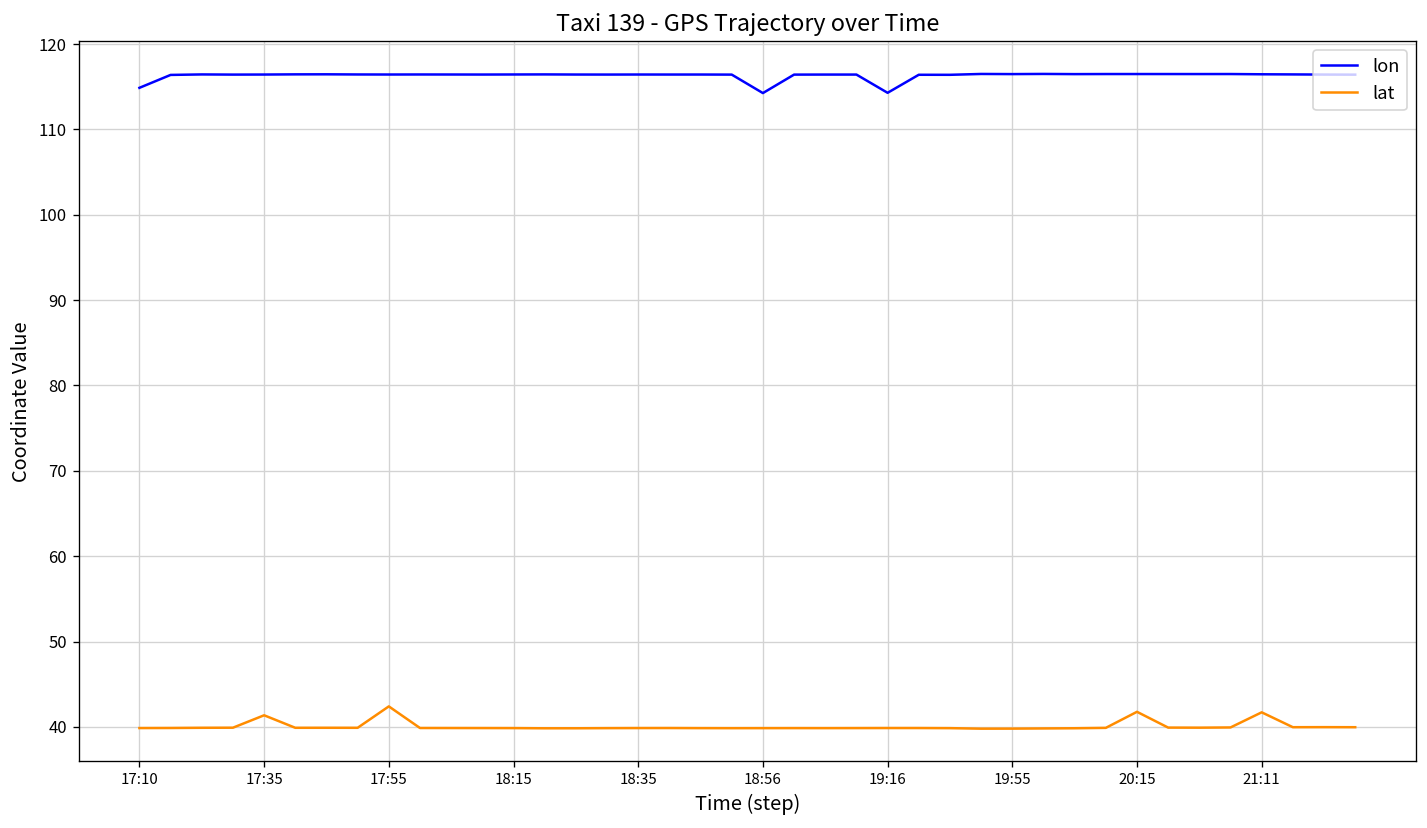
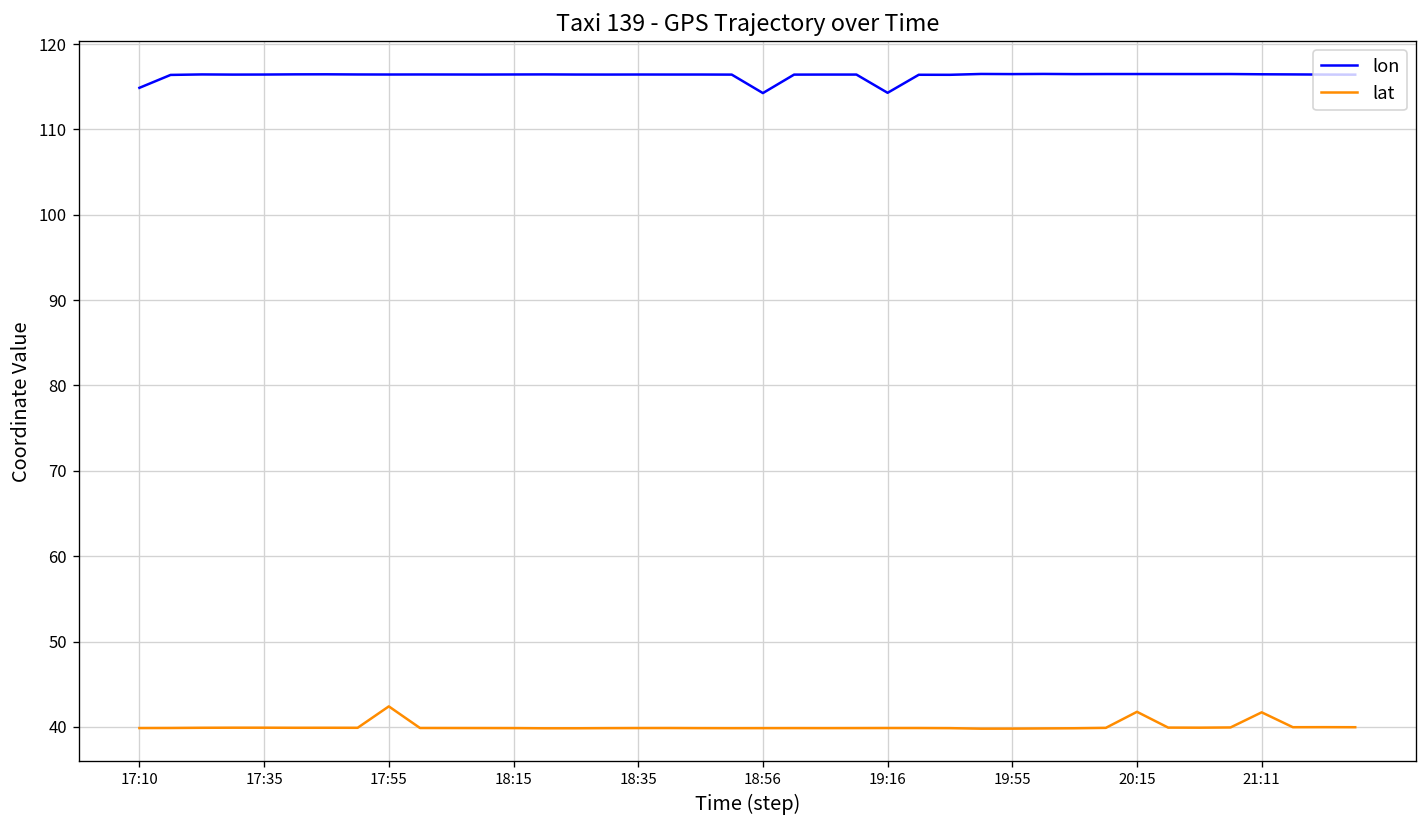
lat, 17:35: 41 -> 40
